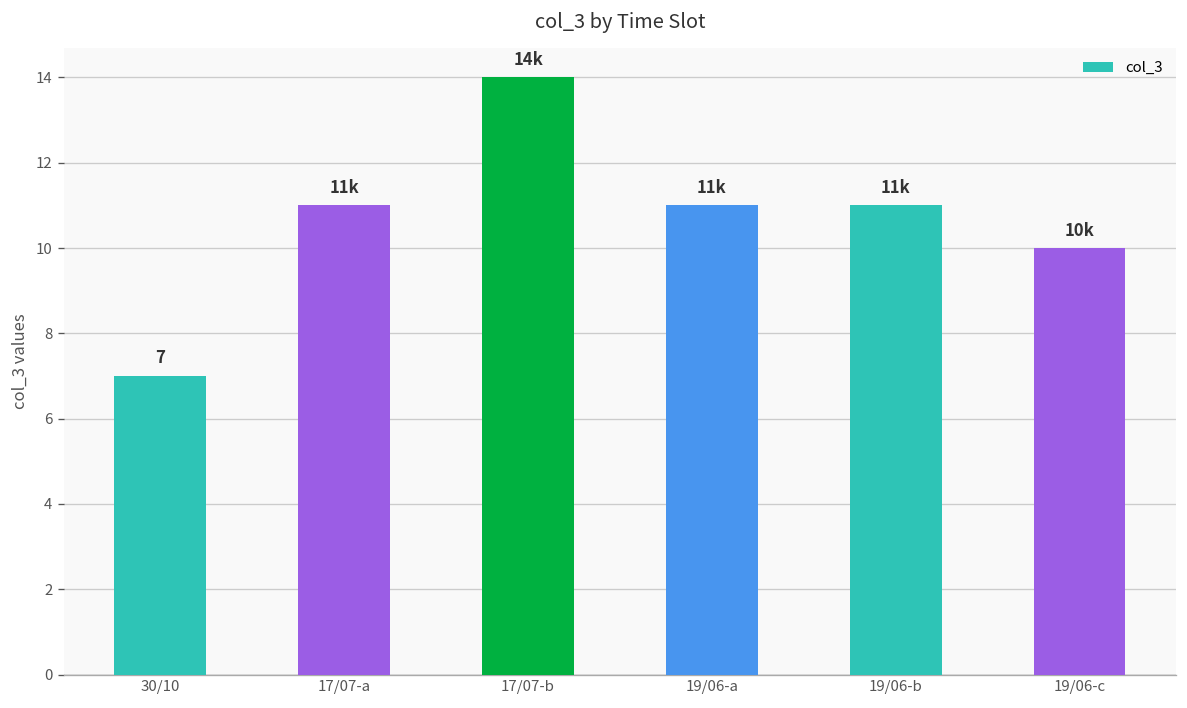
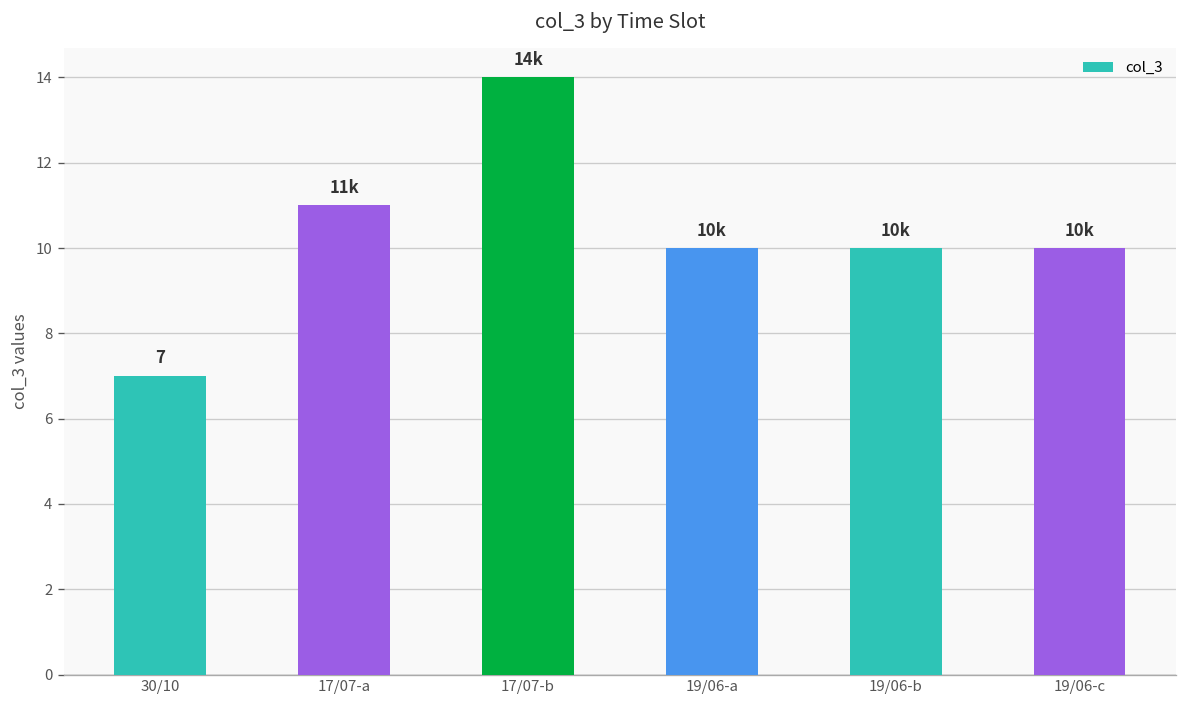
19/06-a: 11k -> 10k
19/06-b: 11k -> 10k
